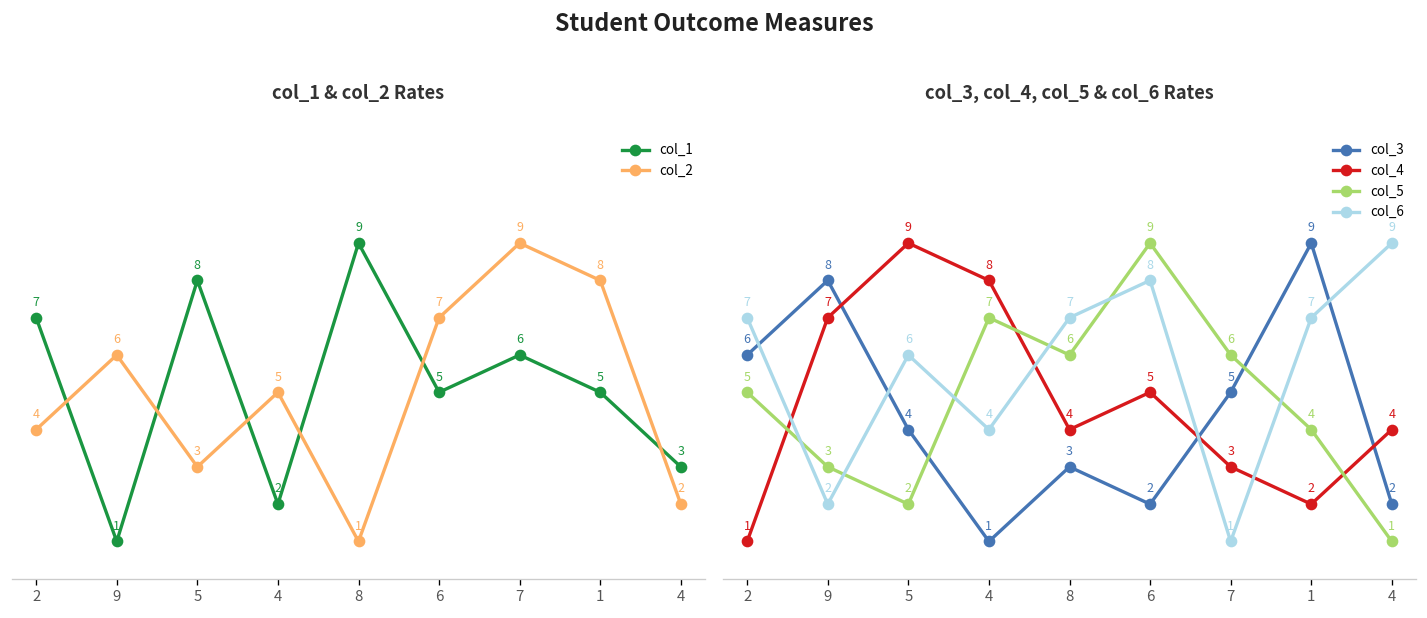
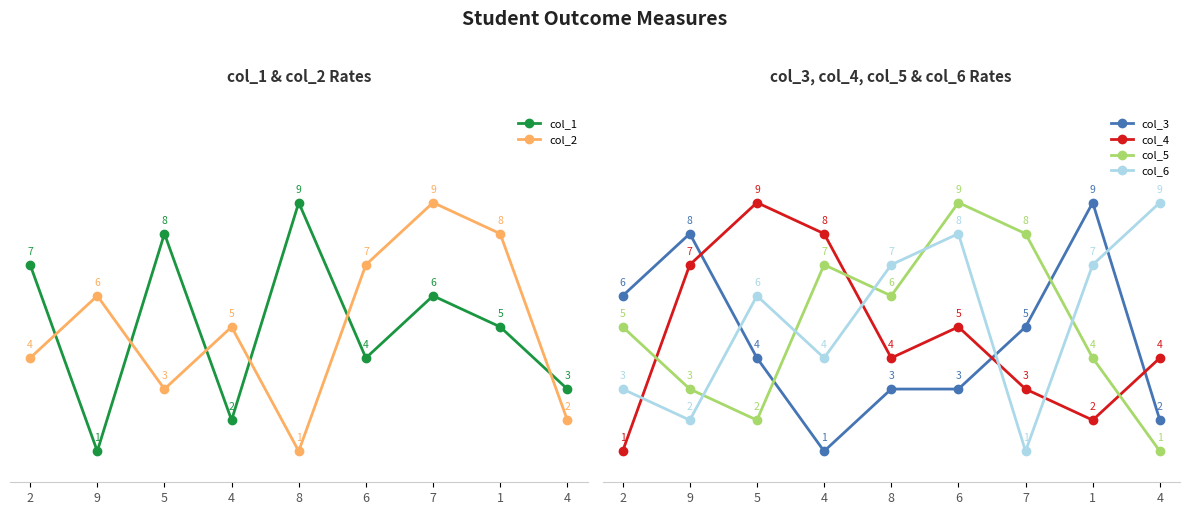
col_1 & col_2 Rates, col_1, 6: 5 -> 4
col_3, col_4, col_5 & col_6 Rates, col_6, 2: 7 -> 3
col_3, col_4, col_5 & col_6 Rates, col_3, 6: 2 -> 3
col_3, col_4, col_5 & col_6 Rates, col_5, 7: 6 -> 8
